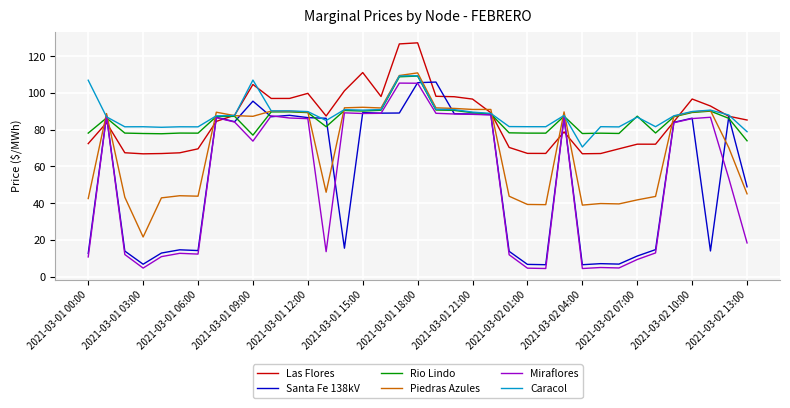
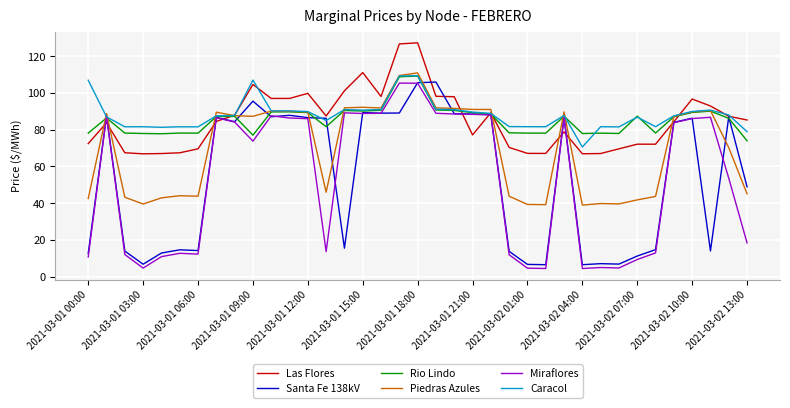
Piedras Azules, 2021-03-01 03:00: 22 -> 39
Las Flores, 2021-03-01 21:00: 97 -> 77
